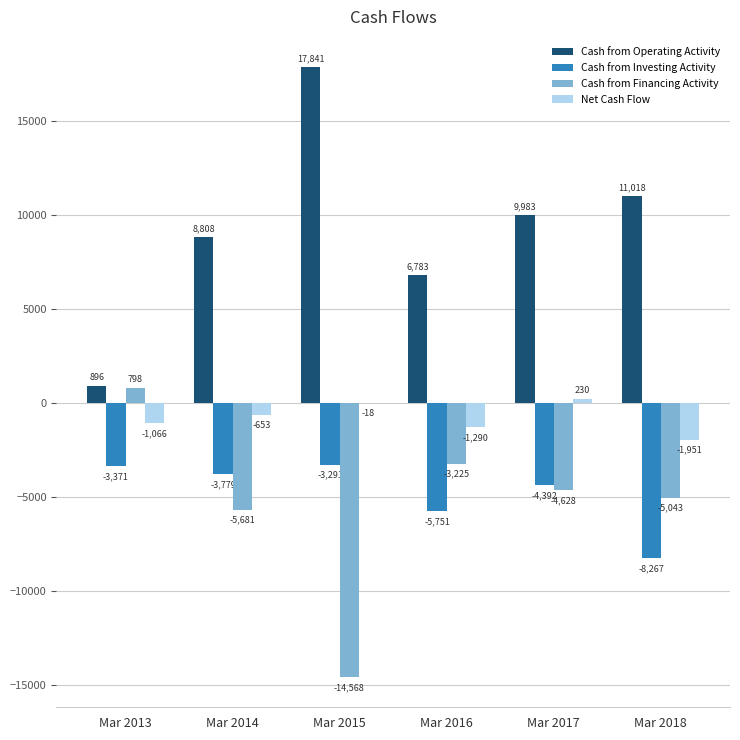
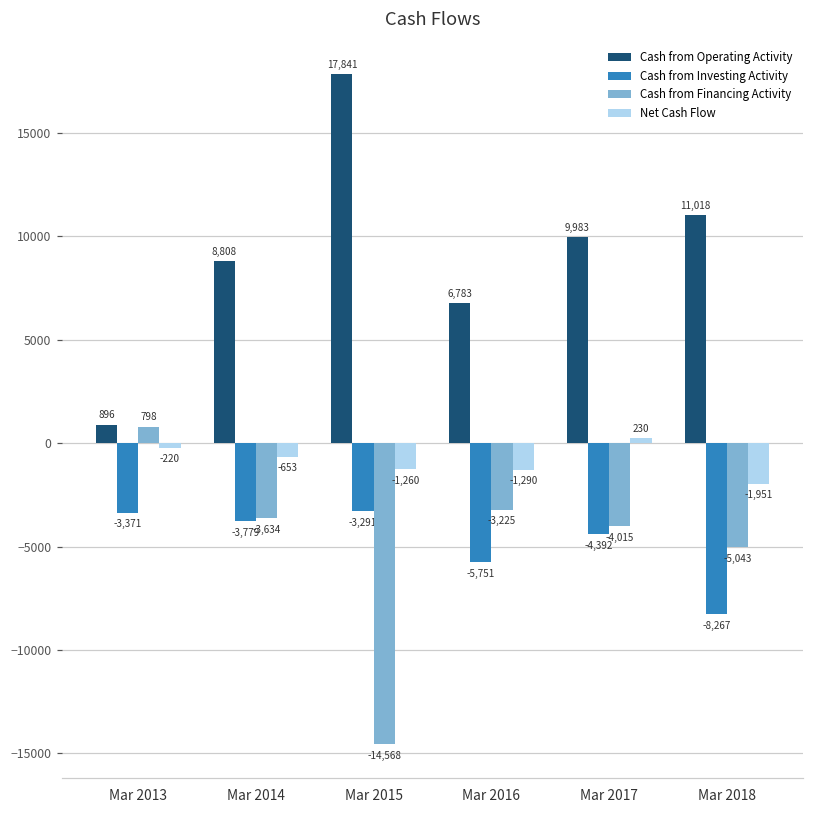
Net Cash Flow, Mar 2013: -1,066 -> -220
Cash from Financing Activity, Mar 2014: -5,681 -> -3,634
Net Cash Flow, Mar 2015: -18 -> -1,260
Cash from Financing Activity, Mar 2017: -4,628 -> -4,015
